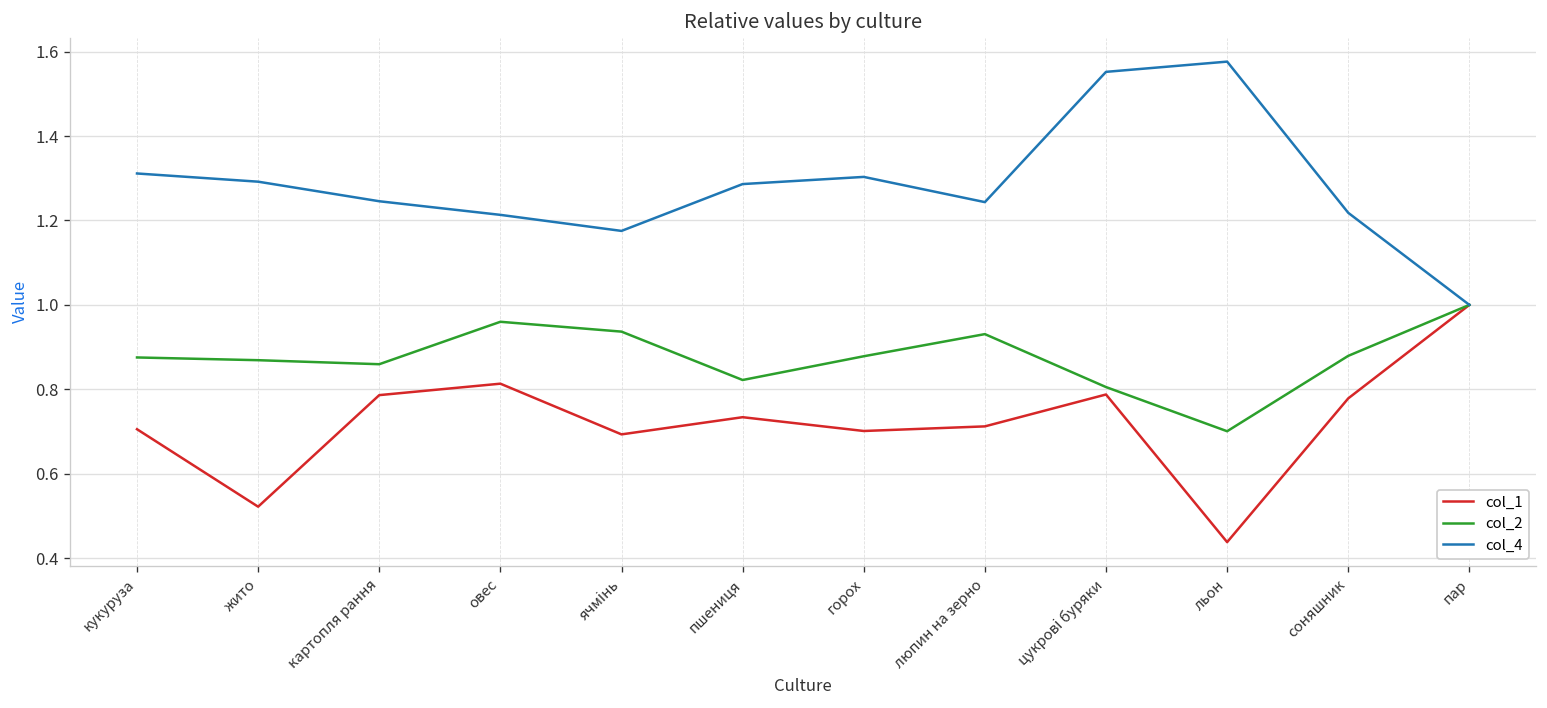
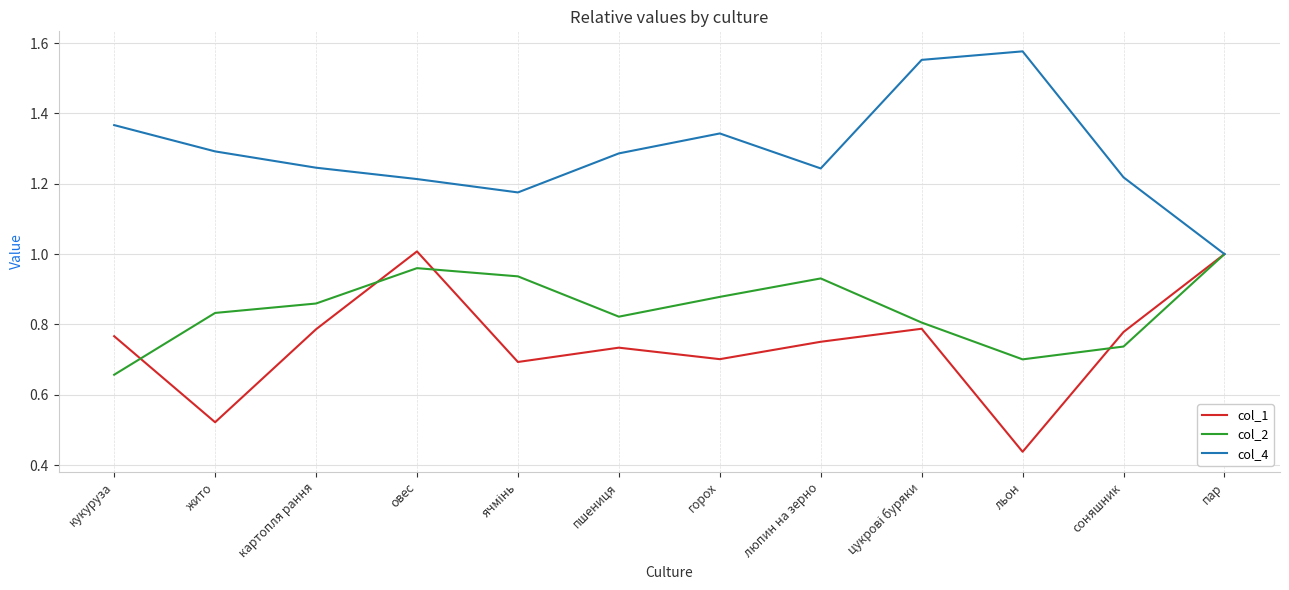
col_1, кукуруза: 0.71 -> 0.77
col_2, кукуруза: 0.88 -> 0.66
col_4, кукуруза: 1.31 -> 1.37
col_2, жито: 0.87 -> 0.83
col_1, овес: 0.81 -> 1.01
col_4, горох: 1.30 -> 1.34
col_1, люпин на зерно: 0.71 -> 0.75
col_2, соняшник: 0.88 -> 0.74
